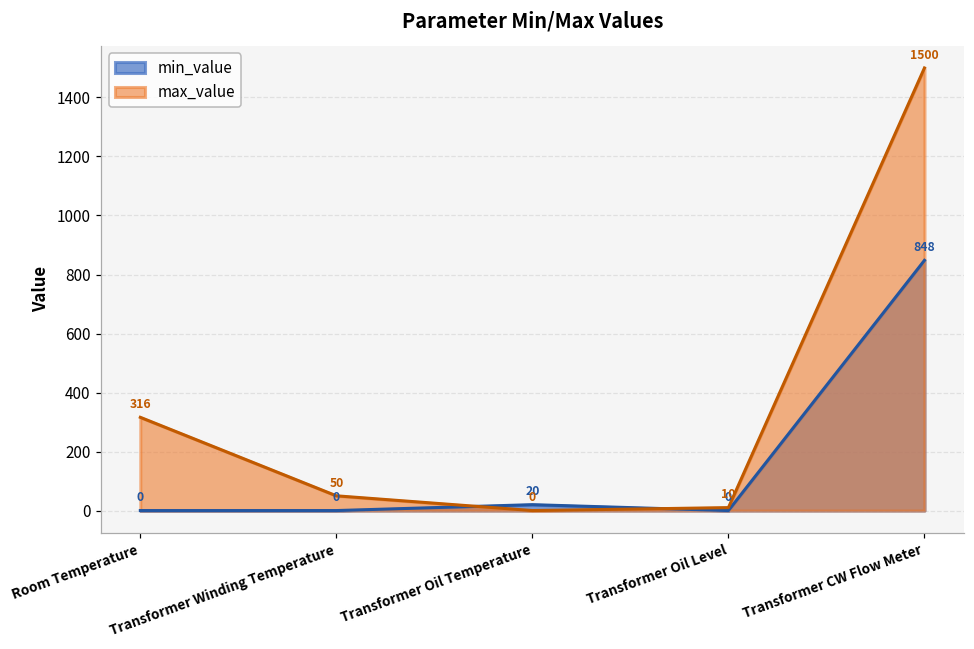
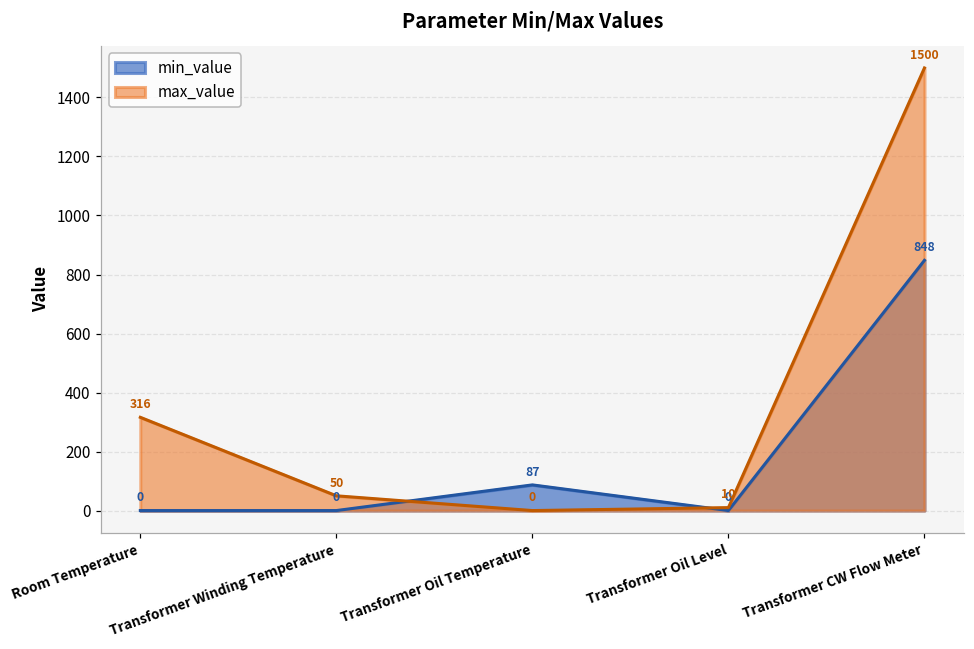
min_value, Transformer Oil Temperature: 20 -> 87
